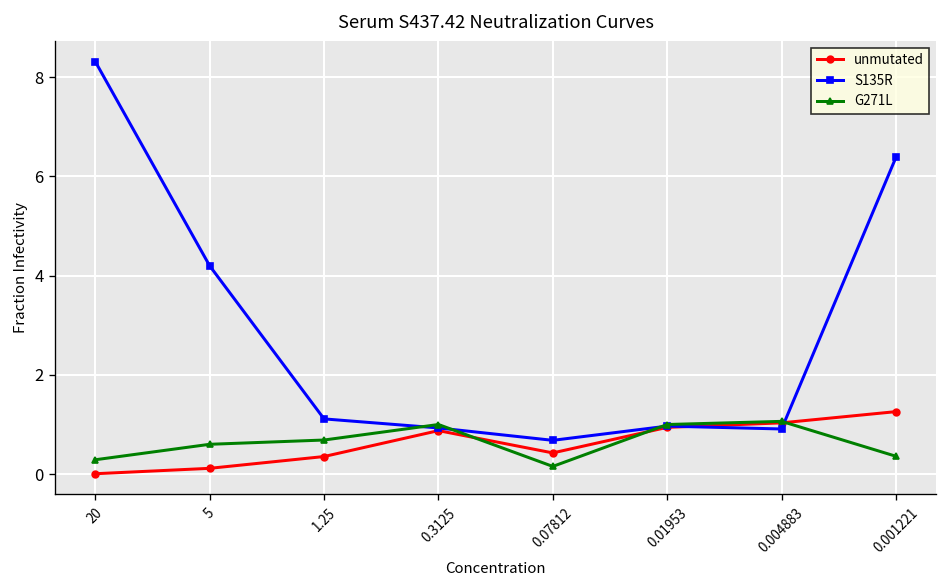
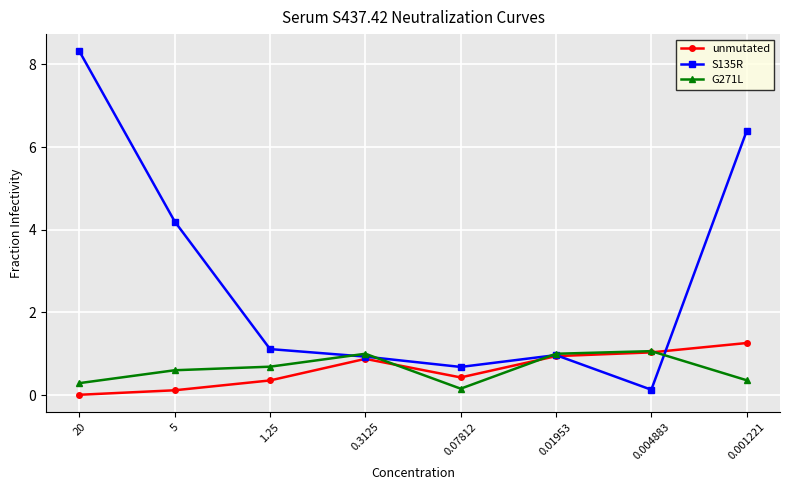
S135R, 0.004883: 0.9 -> 0.1
